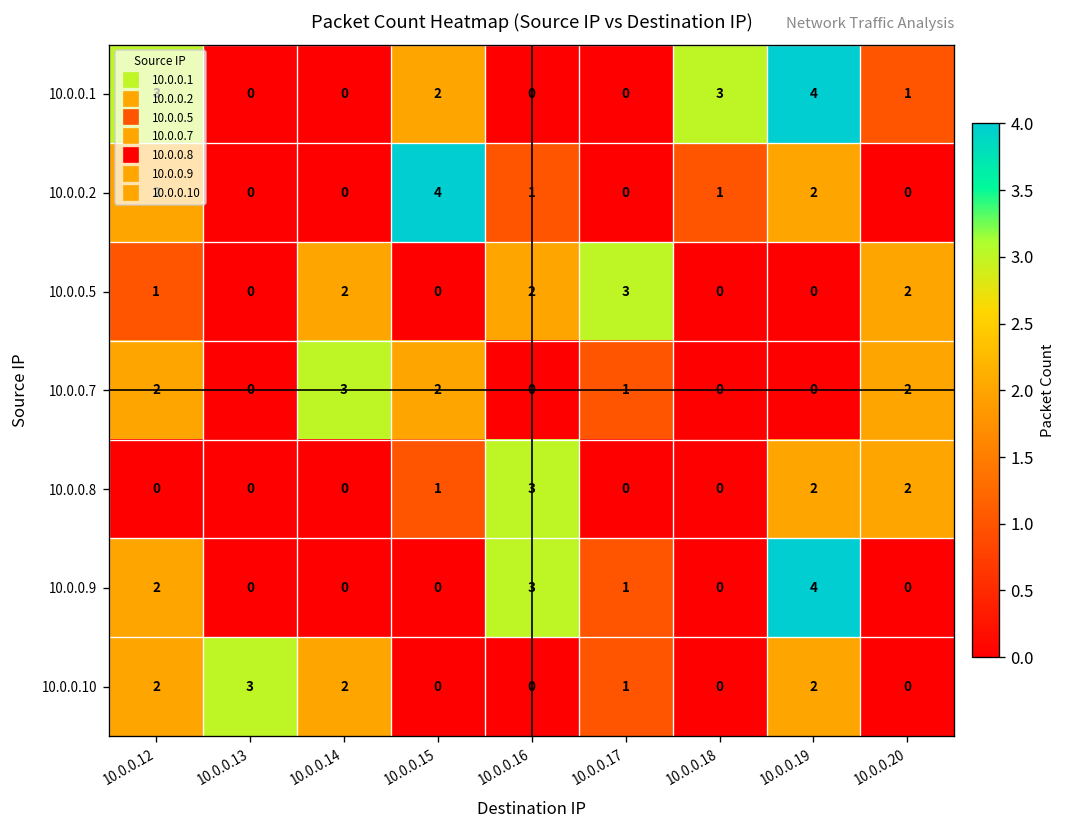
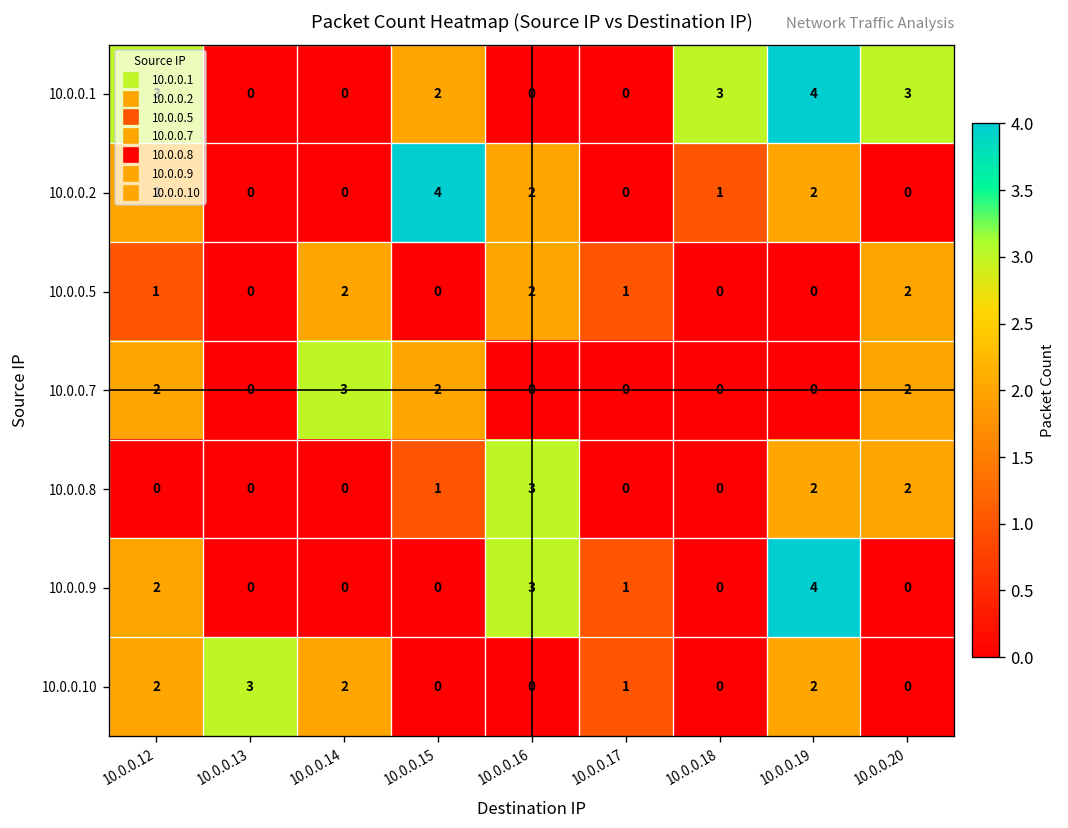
10.0.0.1, 10.0.0.20: 1 -> 3
10.0.0.2, 10.0.0.16: 1 -> 2
10.0.0.5, 10.0.0.17: 3 -> 1
10.0.0.7, 10.0.0.17: 1 -> 0
